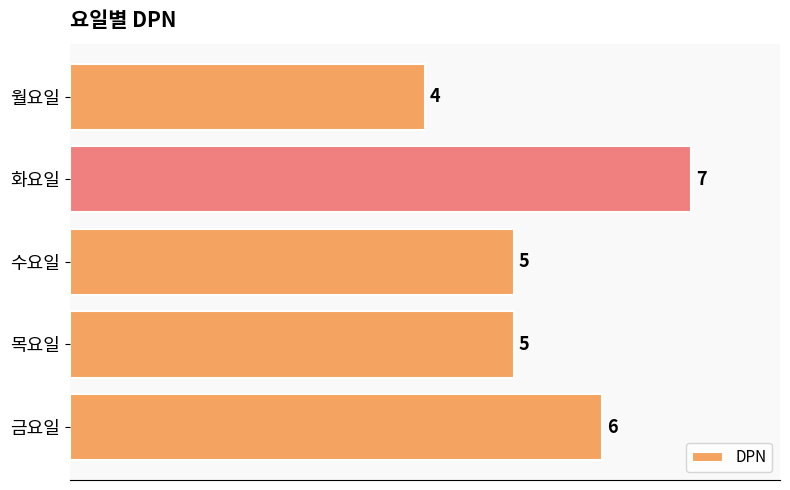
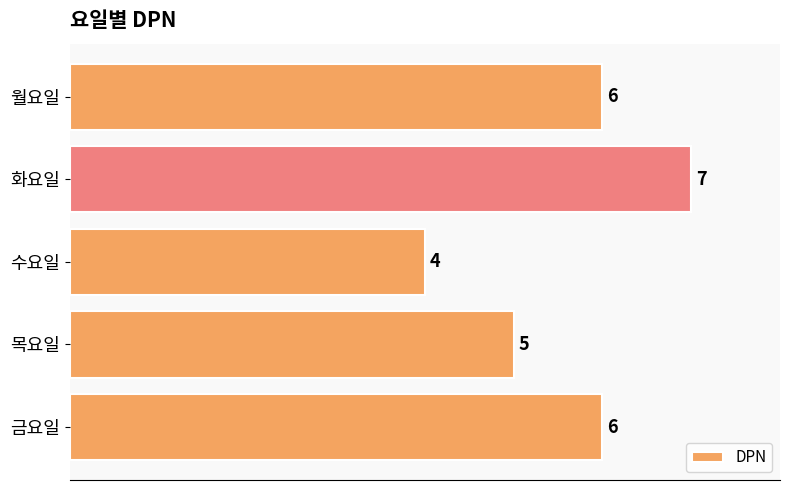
월요일: 4 -> 6
수요일: 5 -> 4
